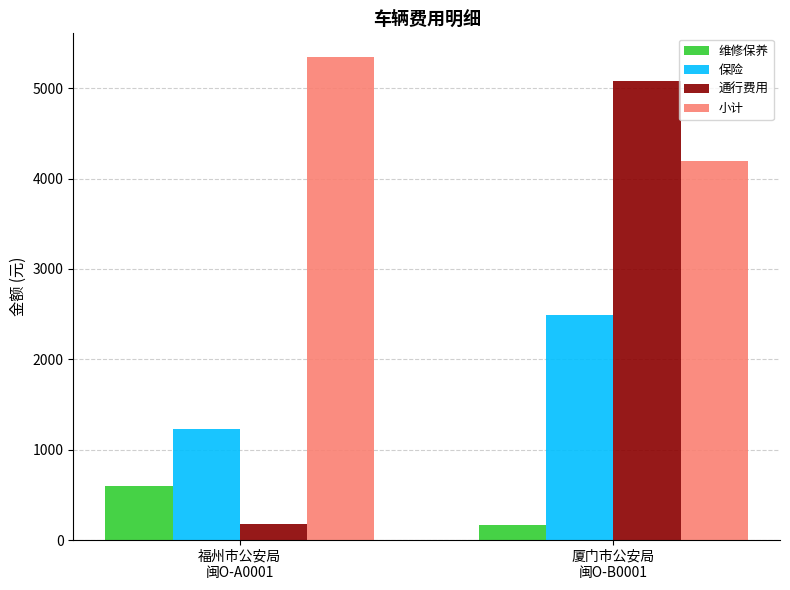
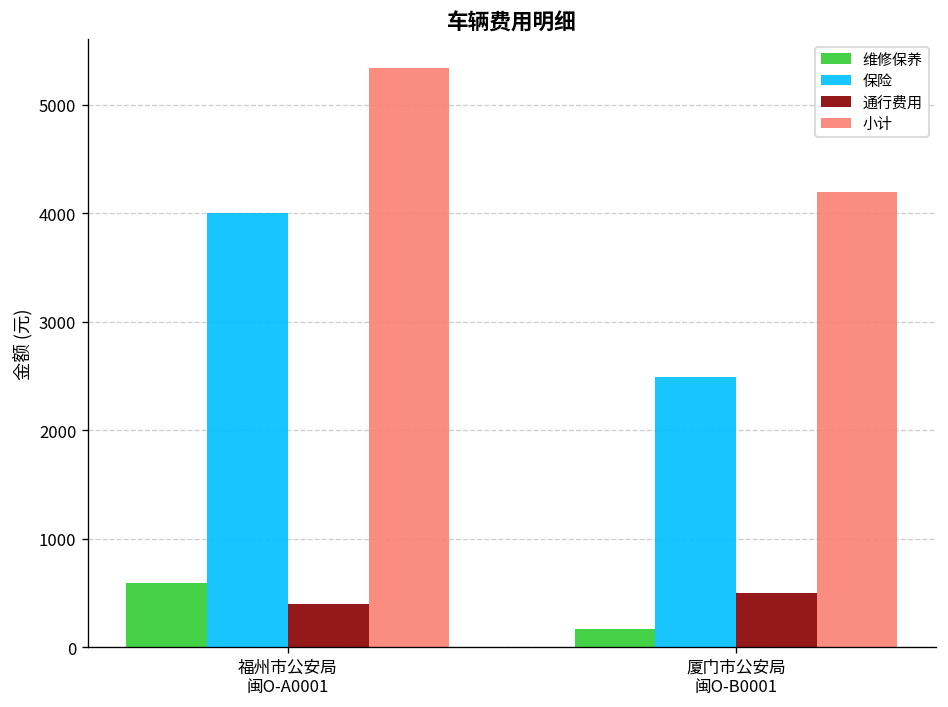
保险, 福州市公安局 闽O-A0001: 1200 -> 4000
通行费用, 福州市公安局 闽O-A0001: 200 -> 400
通行费用, 厦门市公安局 闽O-B0001: 5100 -> 500
